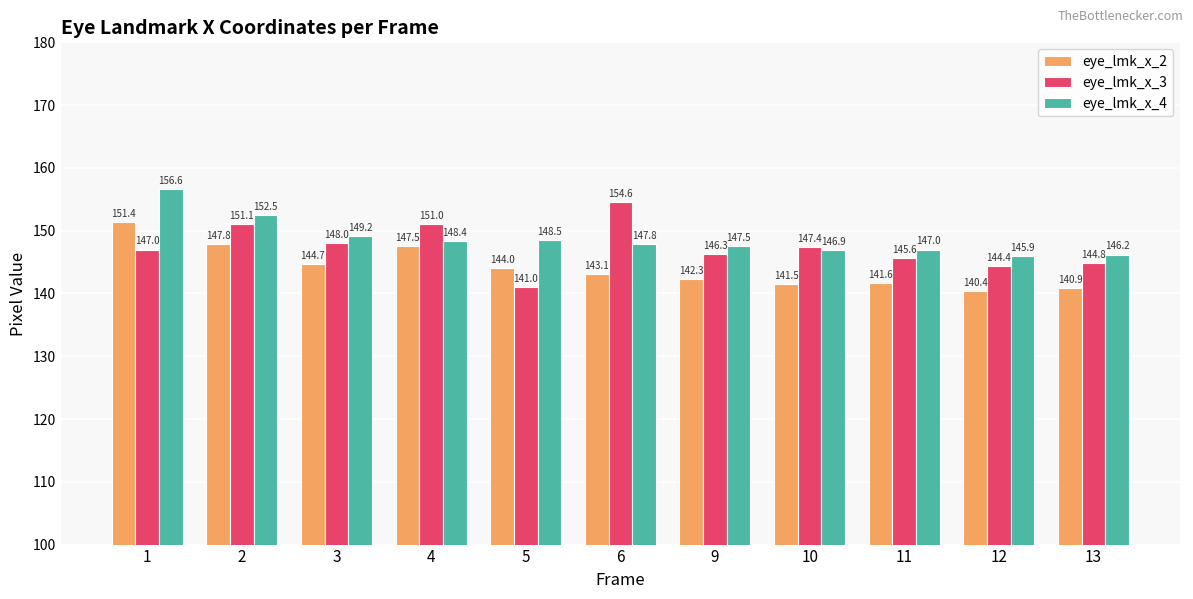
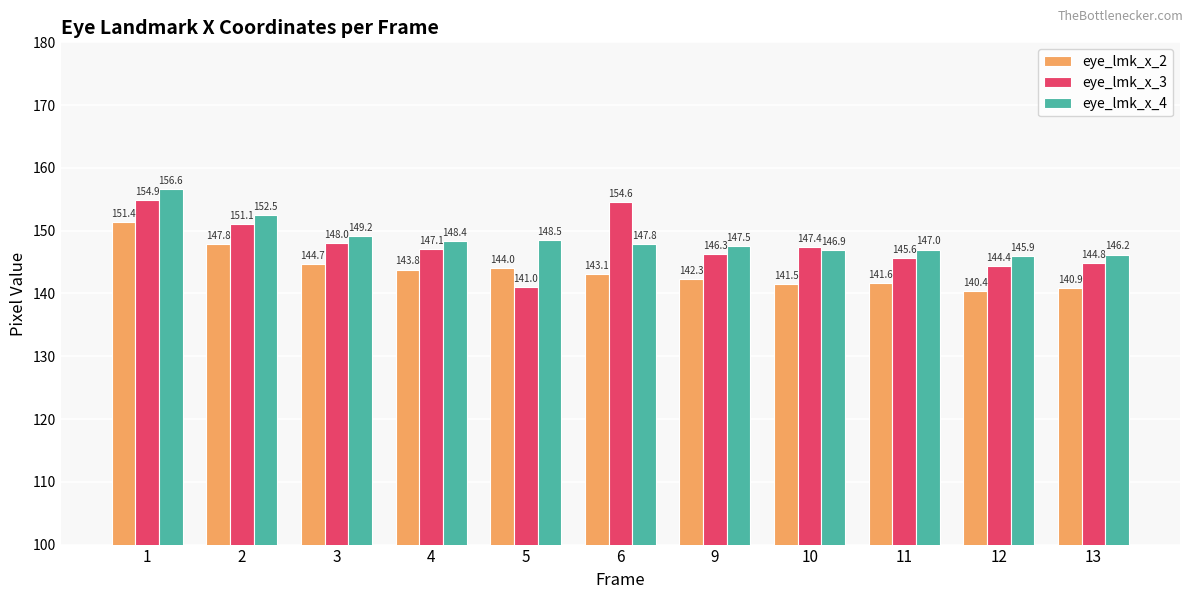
eye_lmk_x_3, 1: 147.0 -> 154.9
eye_lmk_x_2, 4: 147.5 -> 143.8
eye_lmk_x_3, 4: 151.0 -> 147.1
